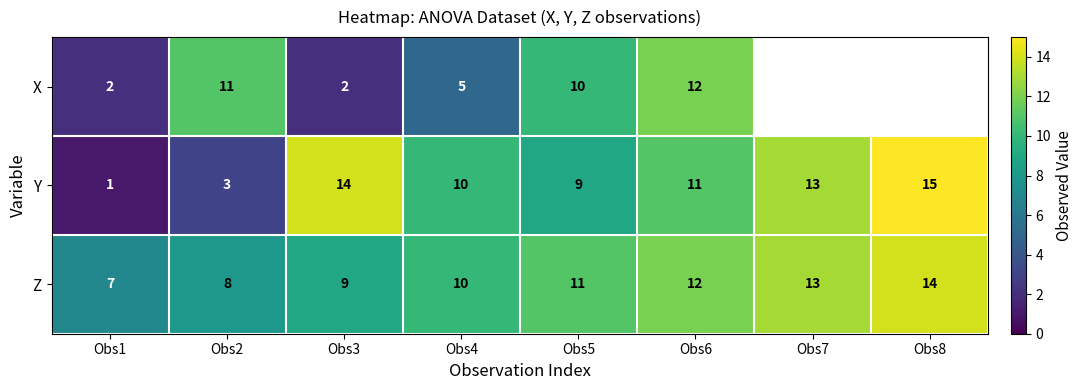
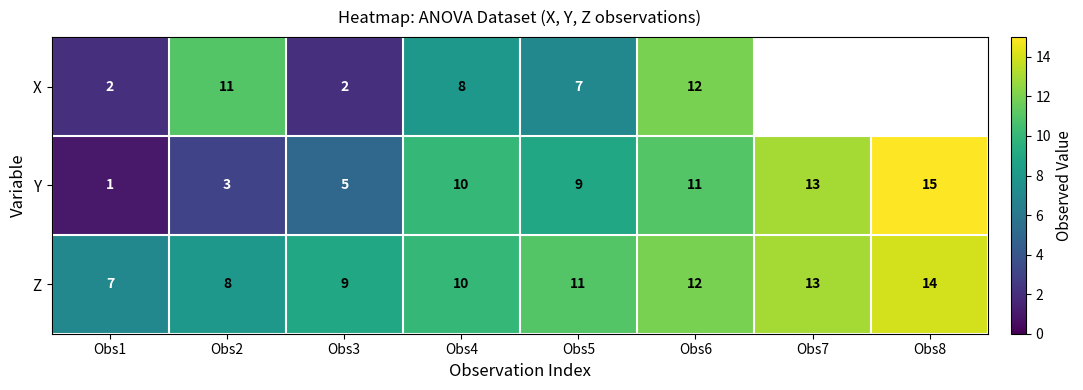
X, Obs4: 5 -> 8
X, Obs5: 10 -> 7
Y, Obs3: 14 -> 5
